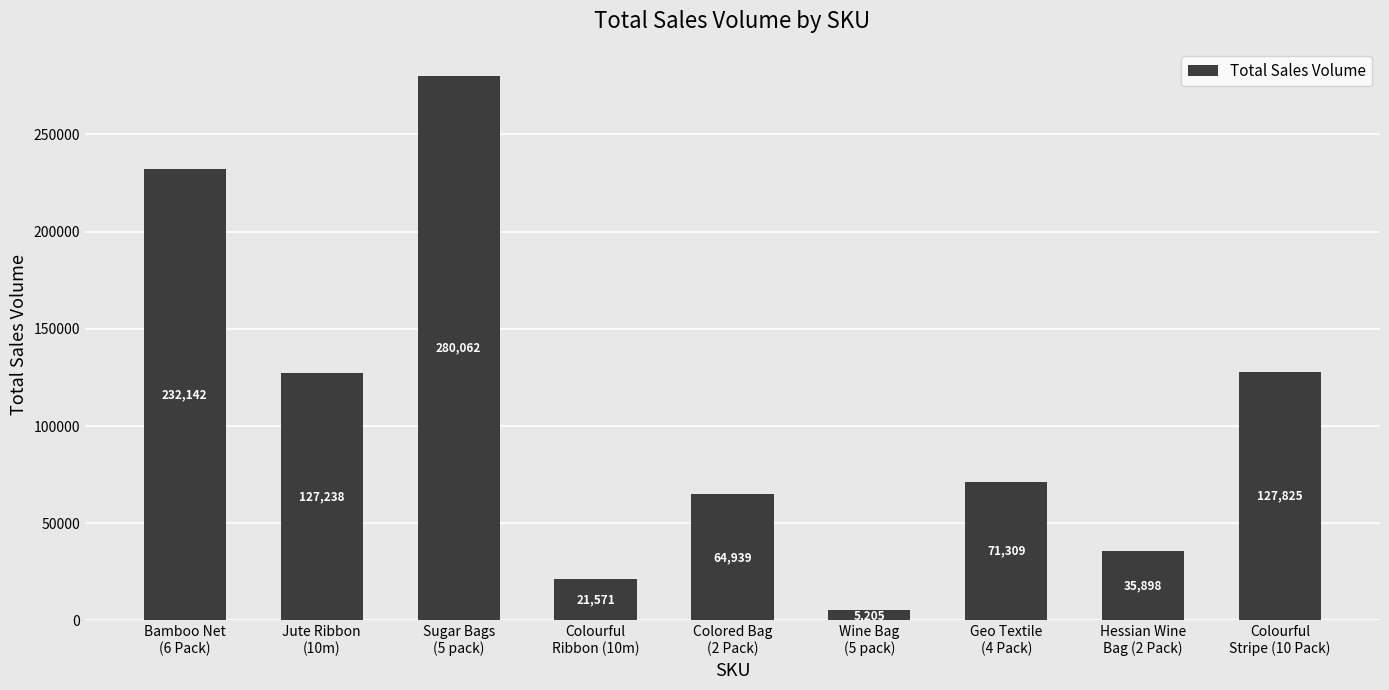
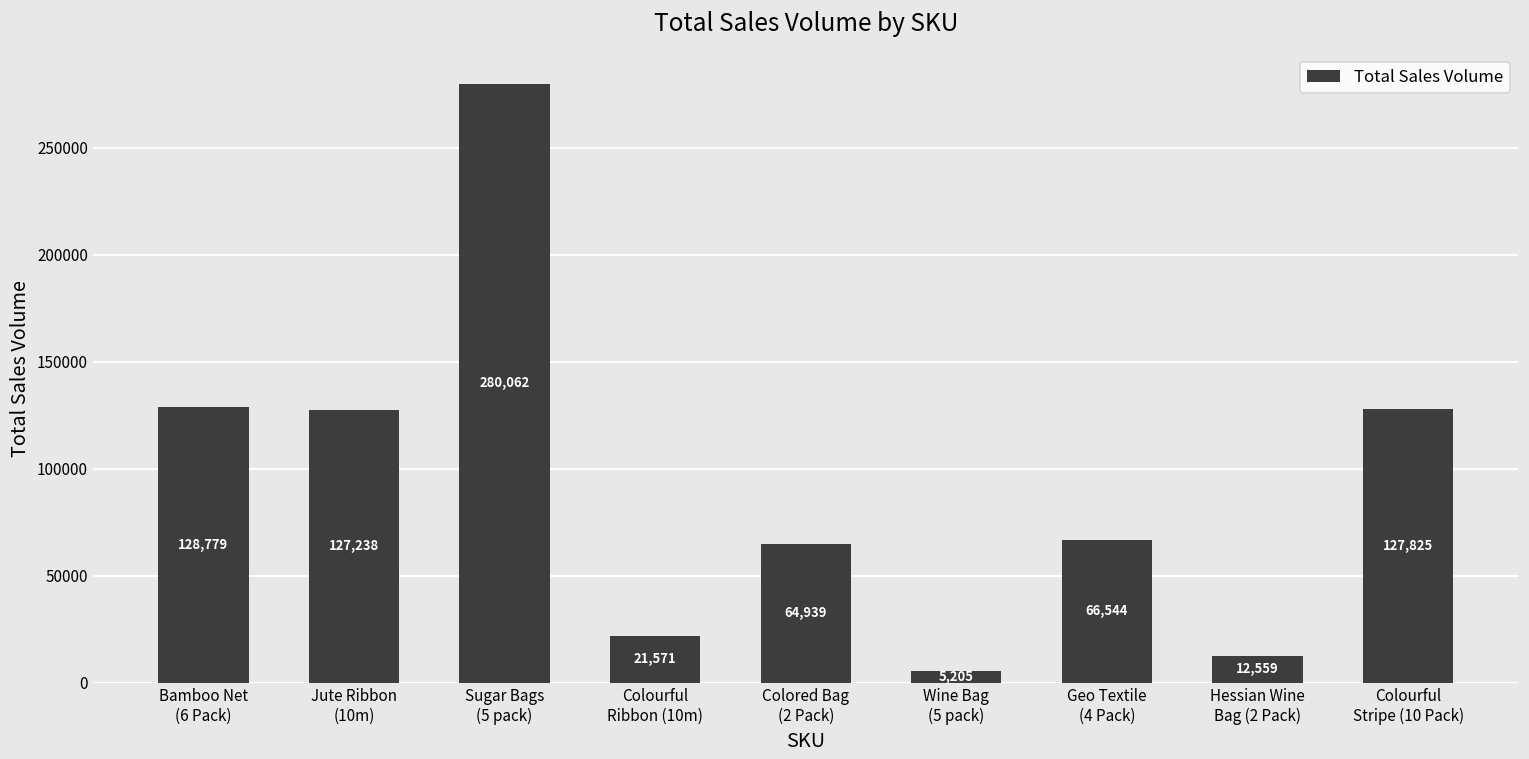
Bamboo Net (6 Pack): 232,142 -> 128,779
Geo Textile (4 Pack): 71,309 -> 66,544
Hessian Wine Bag (2 Pack): 35,898 -> 12,559
